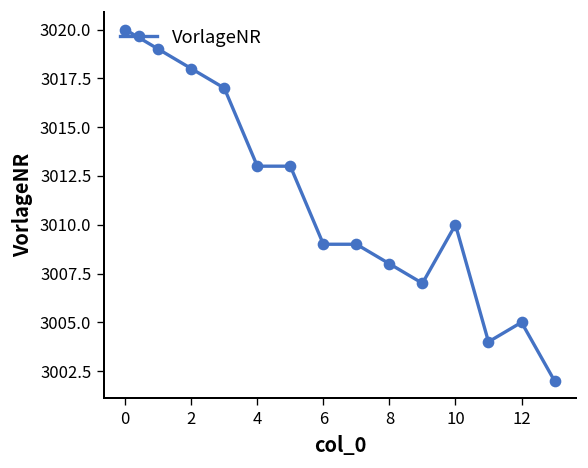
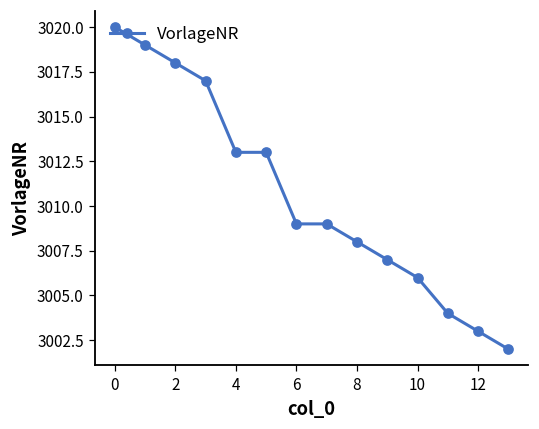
10: 3010 -> 3006
12: 3005 -> 3003
